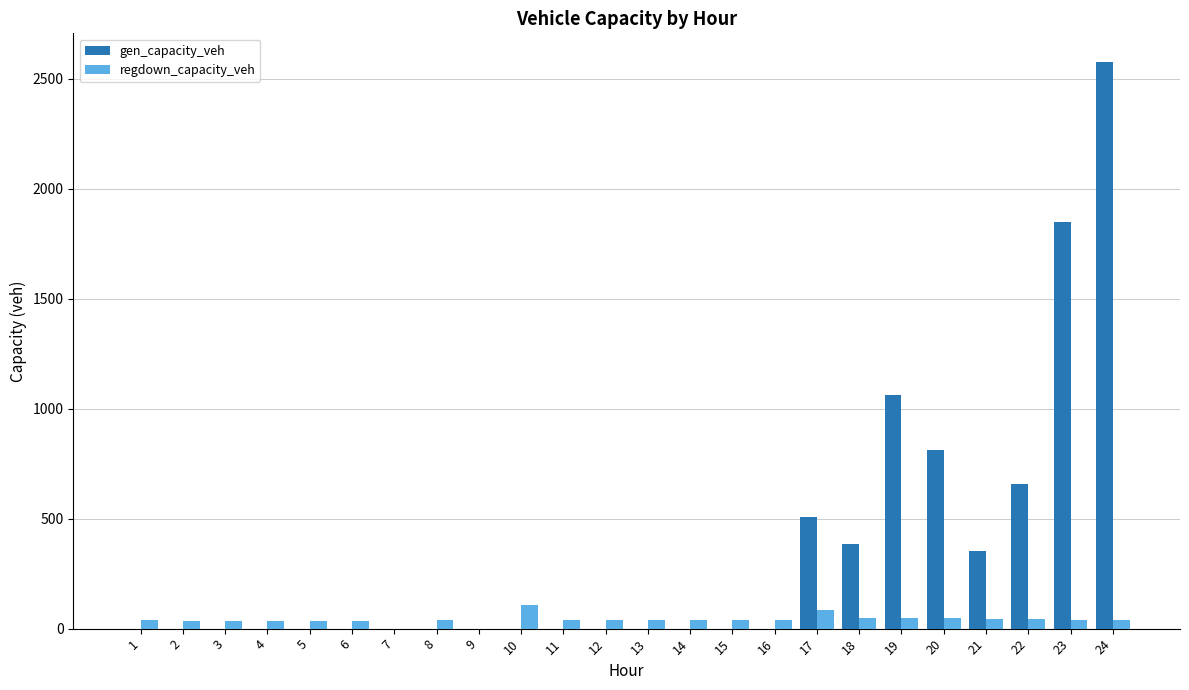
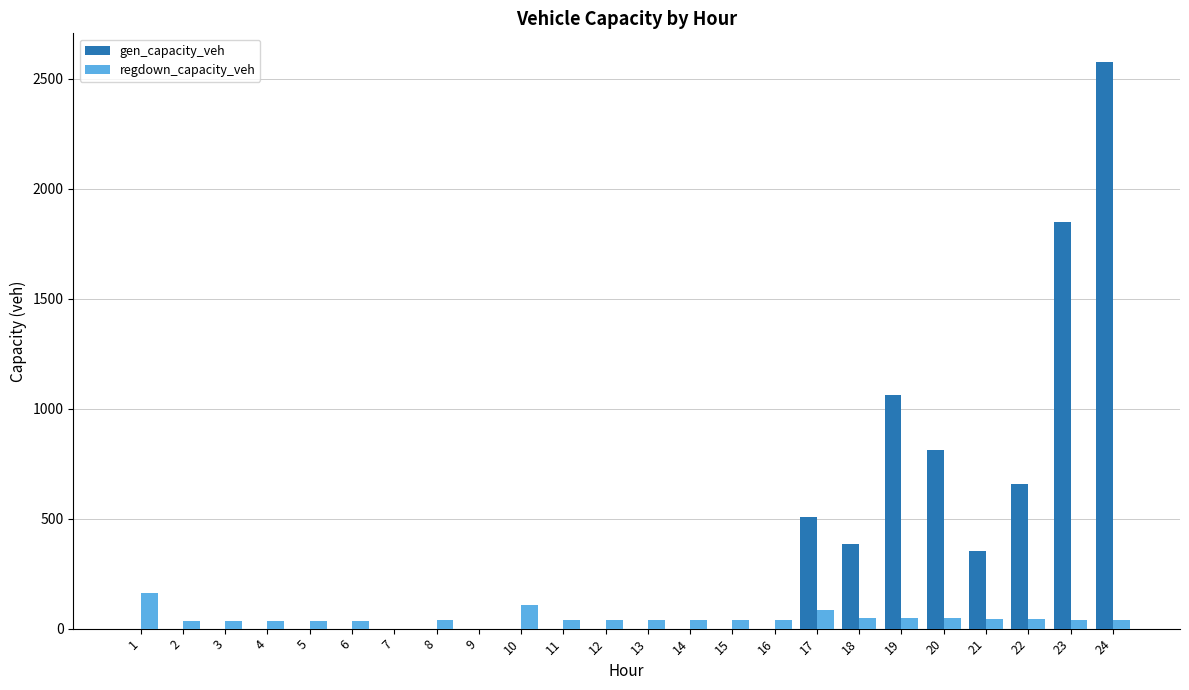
regdown_capacity_veh, 1: 40 -> 160
